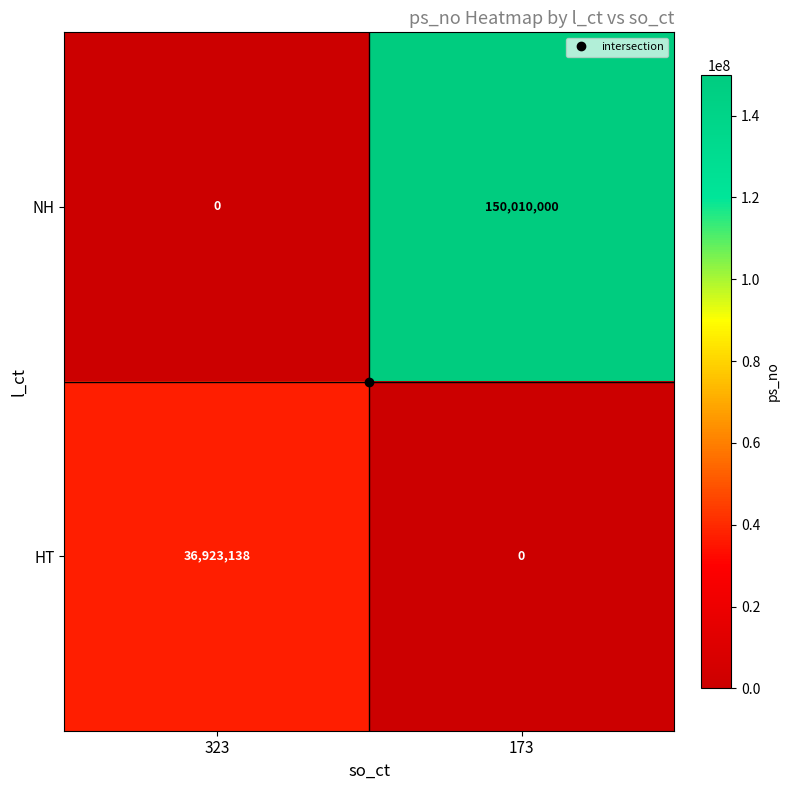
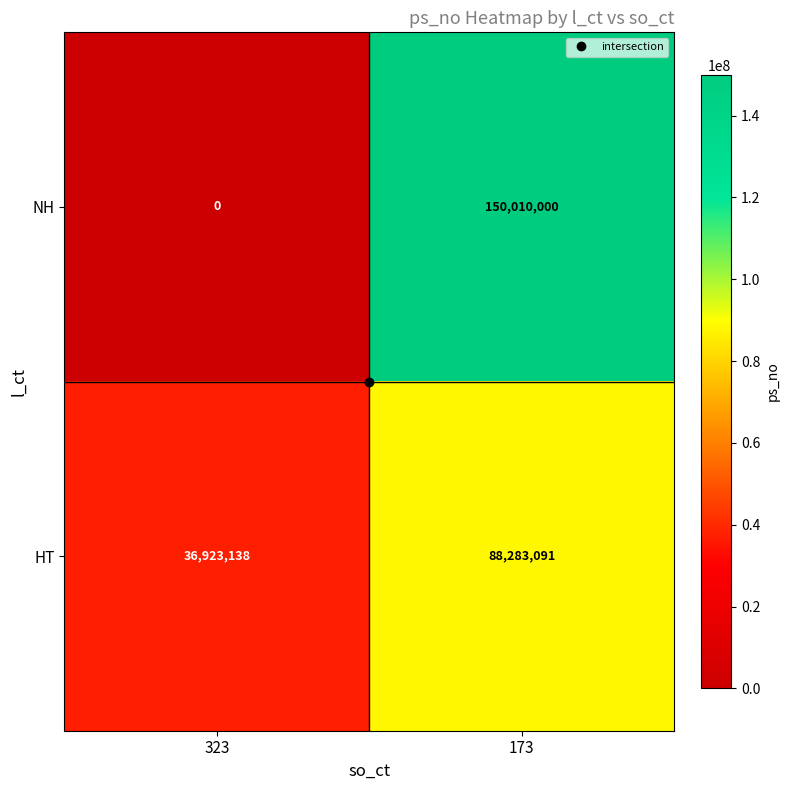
HT, 173: 0 -> 88,283,091
